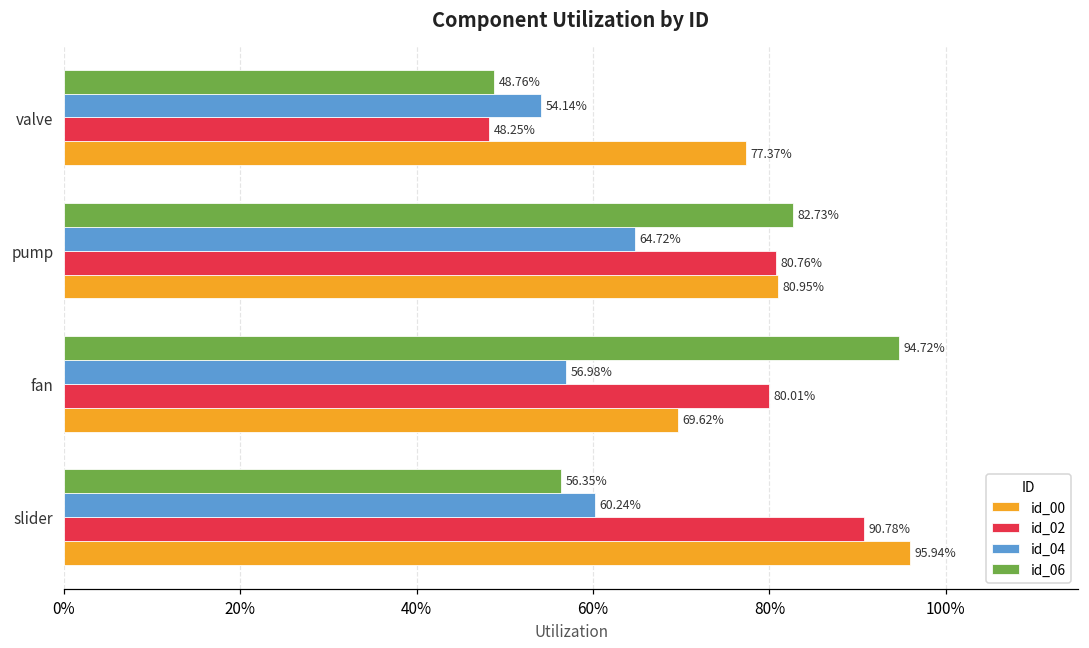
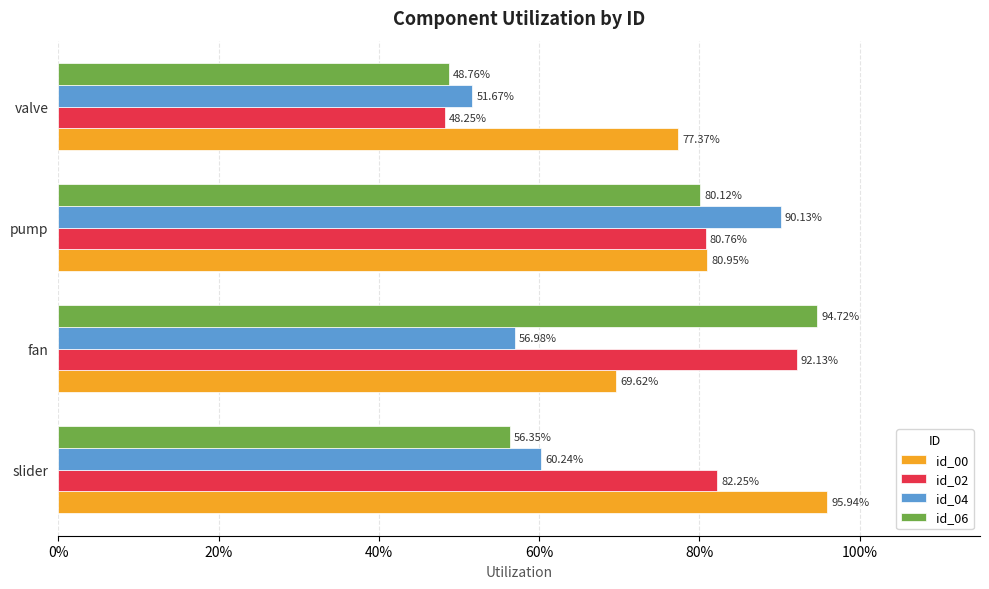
id_04, valve: 54.14% -> 51.67%
id_06, pump: 82.73% -> 80.12%
id_04, pump: 64.72% -> 90.13%
id_02, fan: 80.01% -> 92.13%
id_02, slider: 90.78% -> 82.25%
